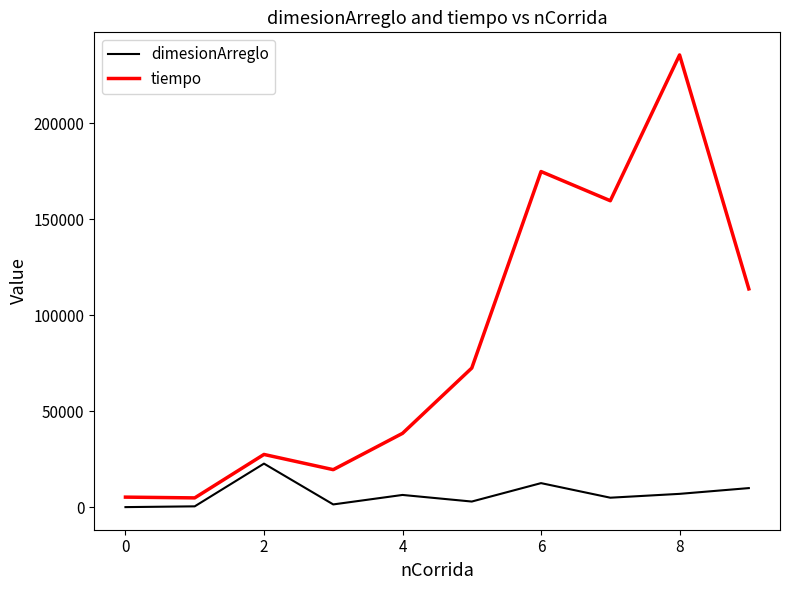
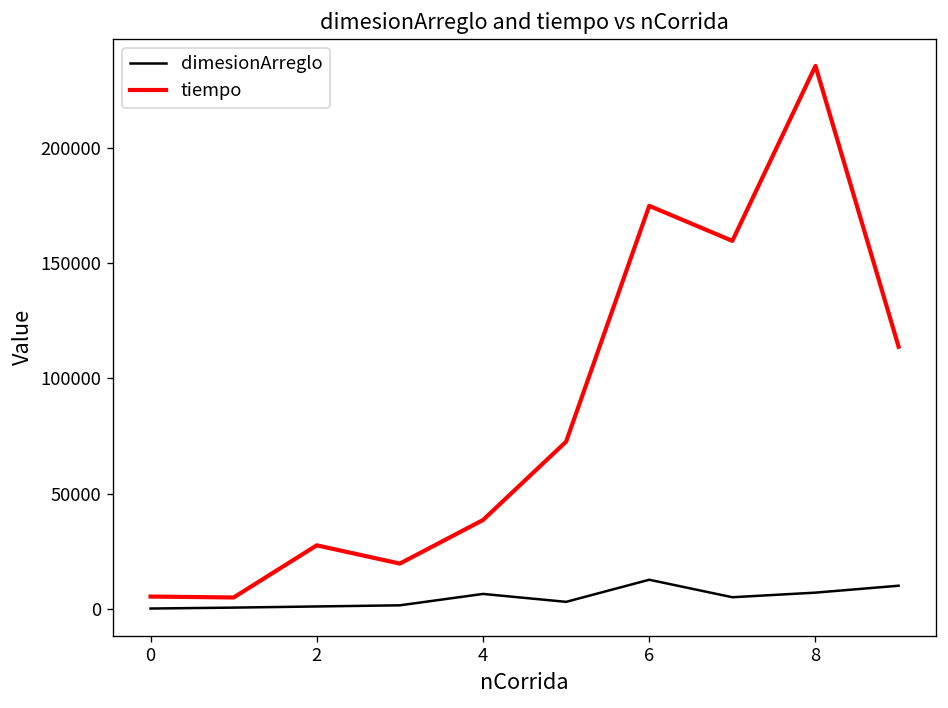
dimesionArreglo, 2: 23000 -> 1000
